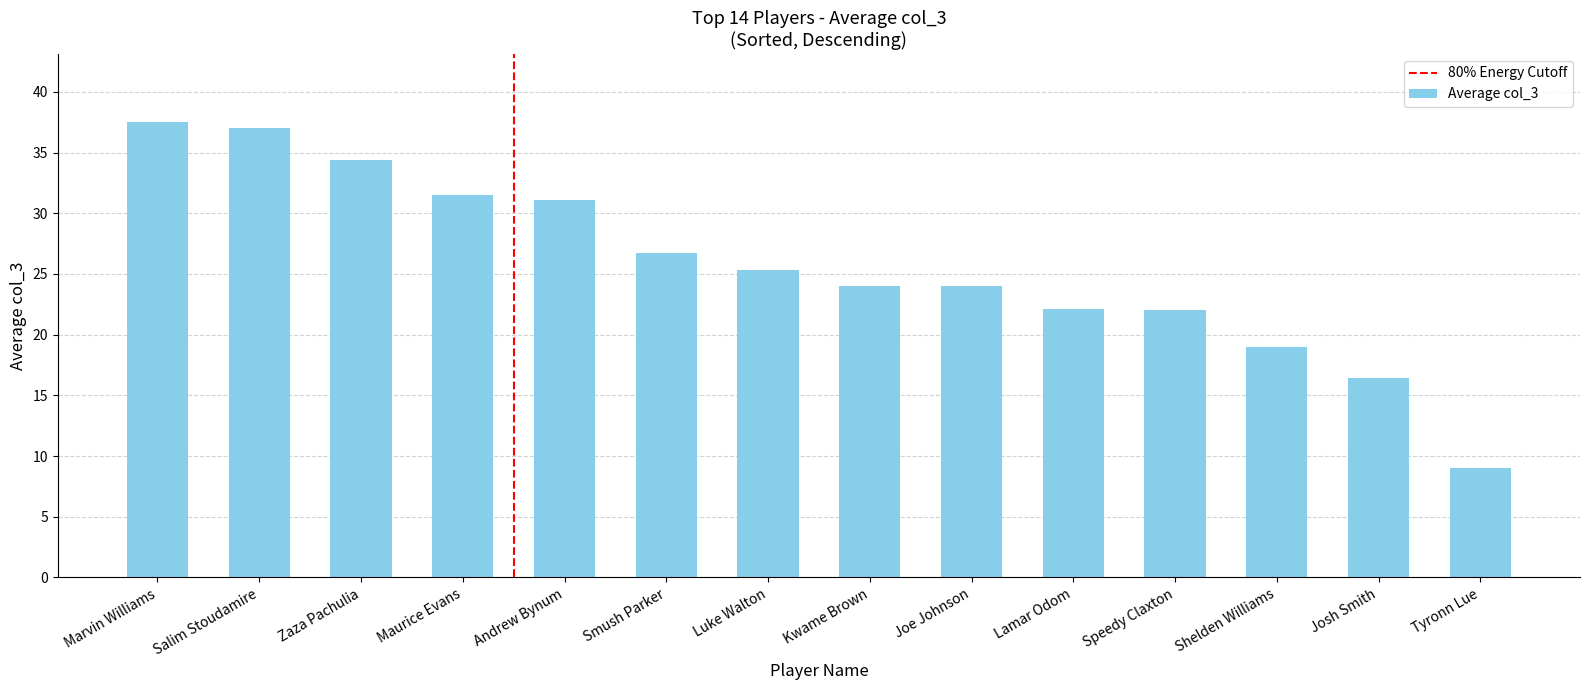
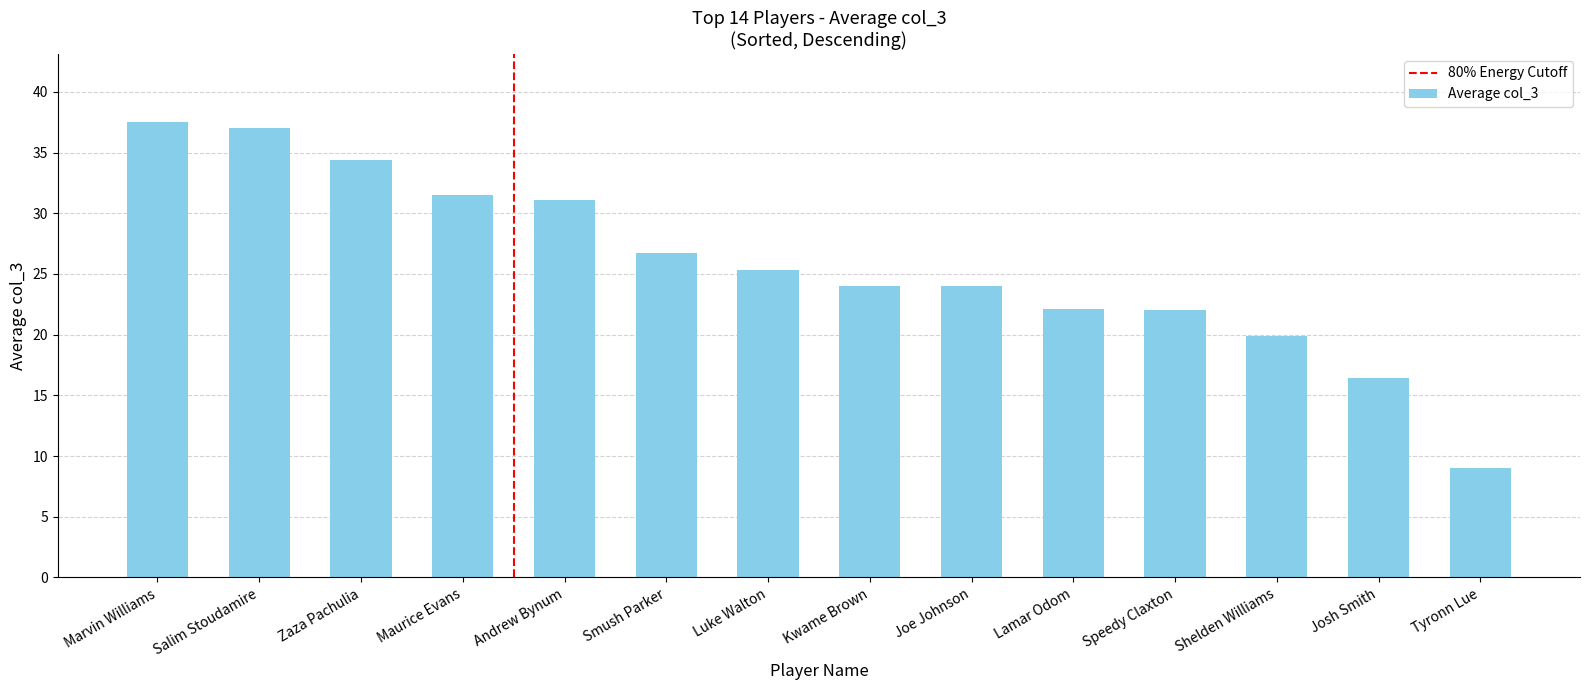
Shelden Williams: 19.0 -> 19.9
